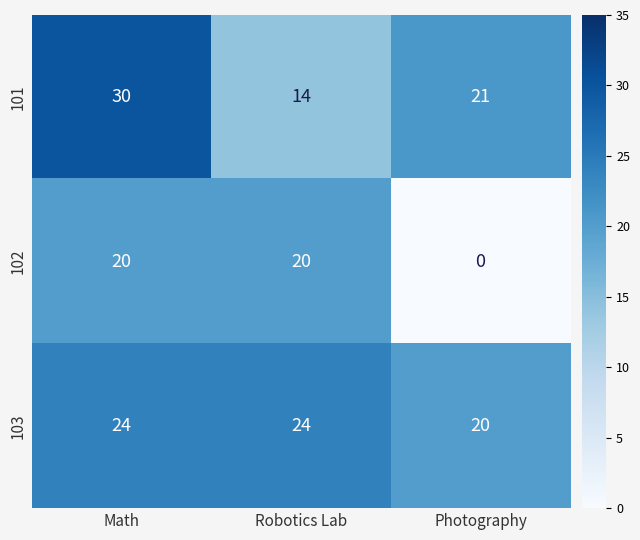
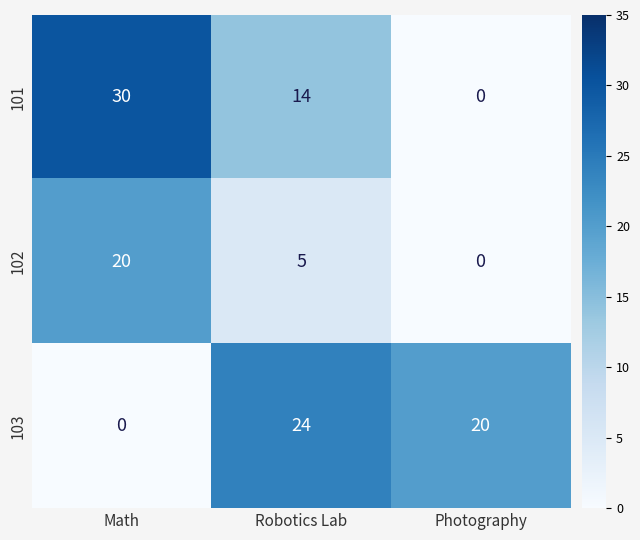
101, Photography: 21 -> 0
102, Robotics Lab: 20 -> 5
103, Math: 24 -> 0
